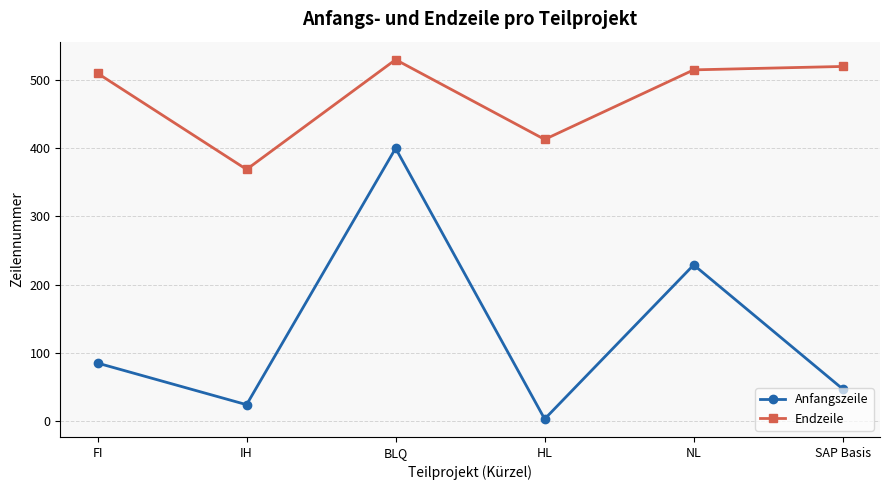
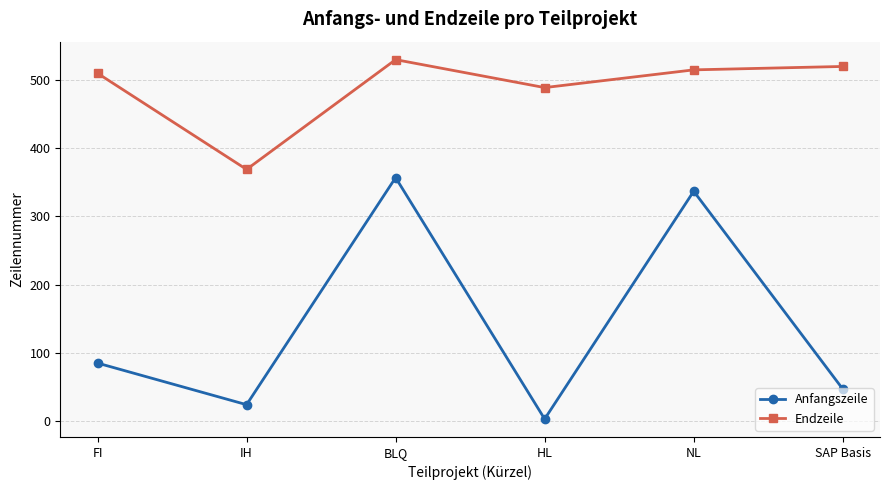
Anfangszeile, BLQ: 400 -> 360
Endzeile, HL: 410 -> 490
Anfangszeile, NL: 230 -> 340
